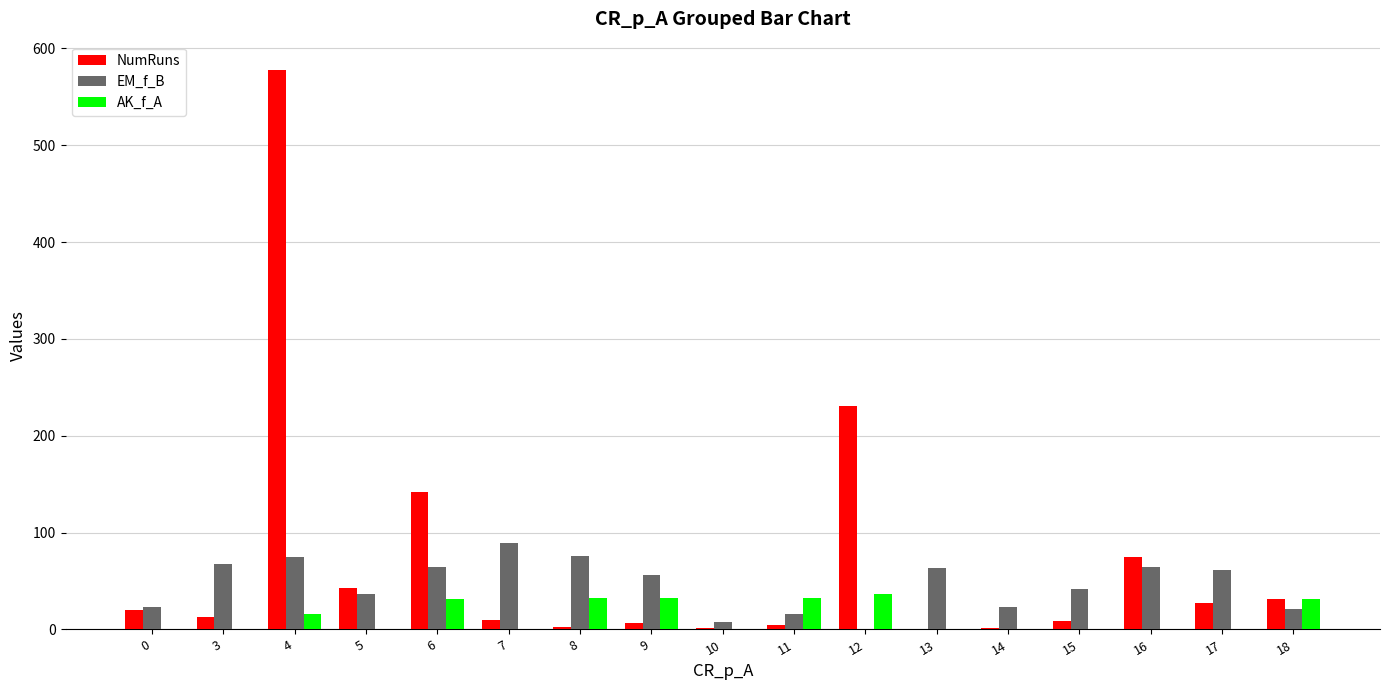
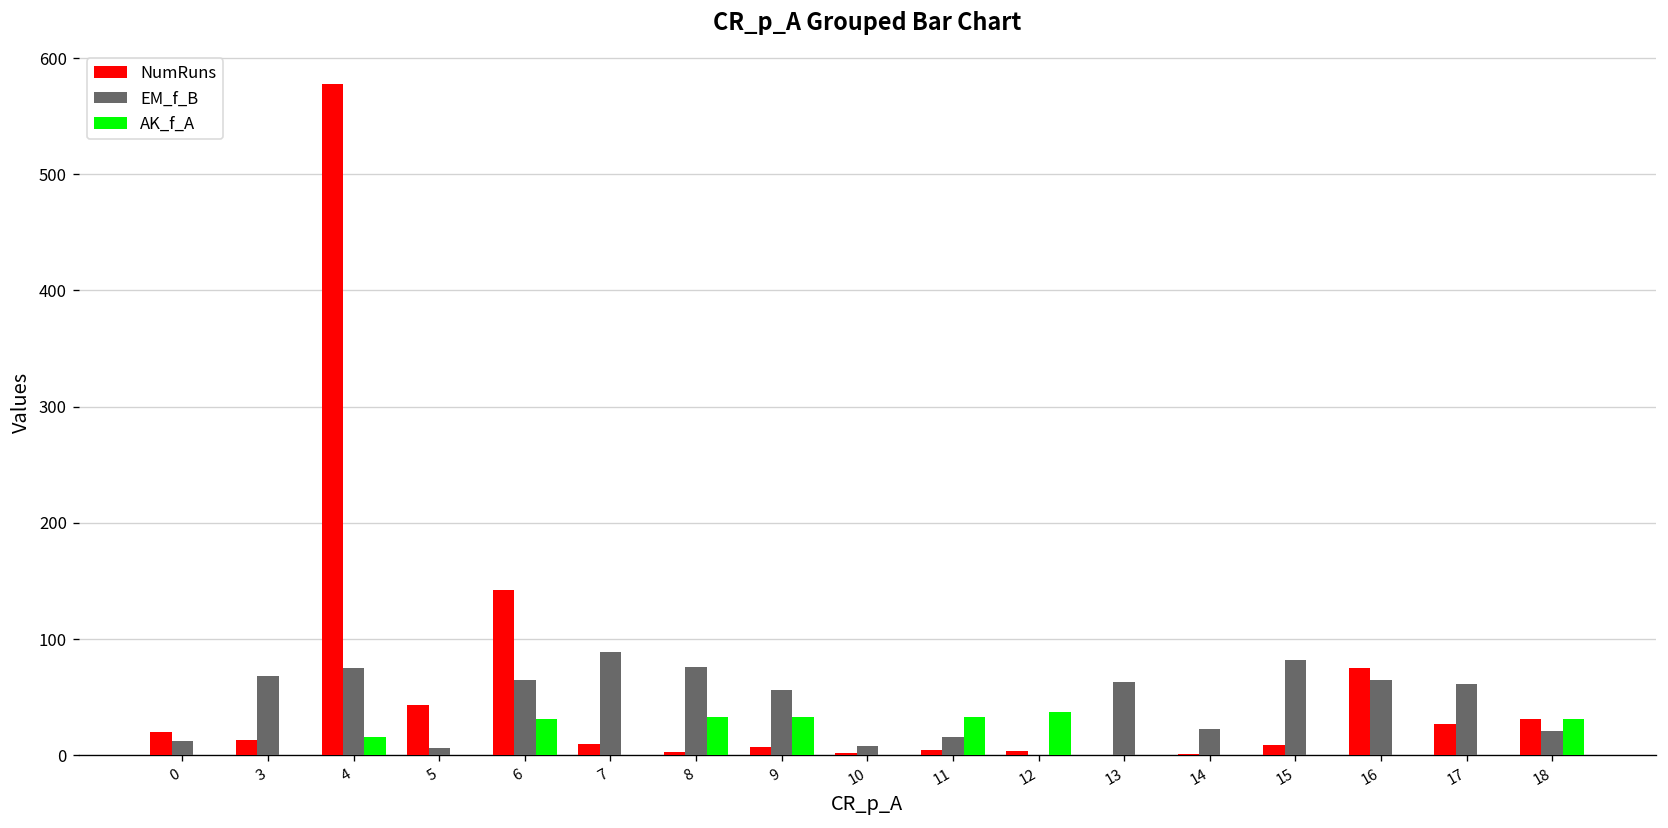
EM_f_B, 0: 20 -> 10
EM_f_B, 5: 40 -> 10
NumRuns, 12: 230 -> 0
EM_f_B, 15: 40 -> 80
